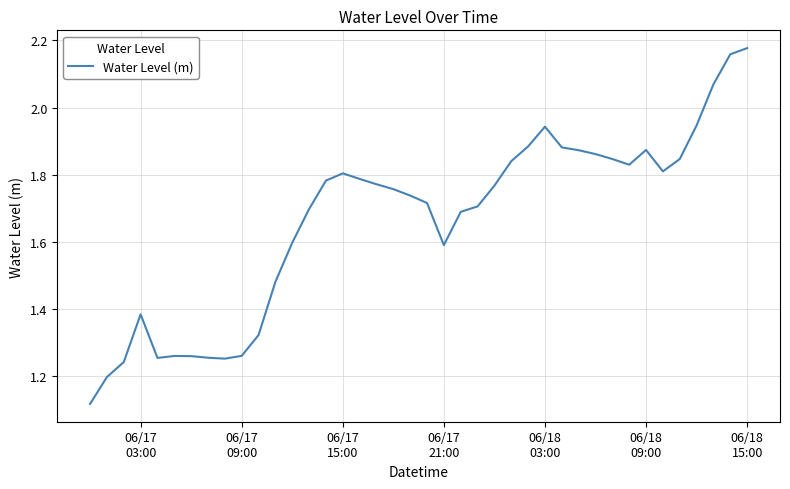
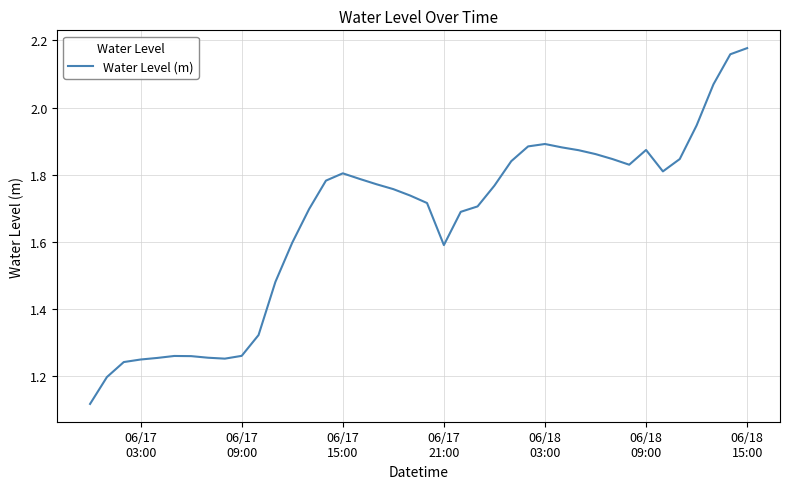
06/17 03:00: 1.38 -> 1.25
06/18 03:00: 1.94 -> 1.89
